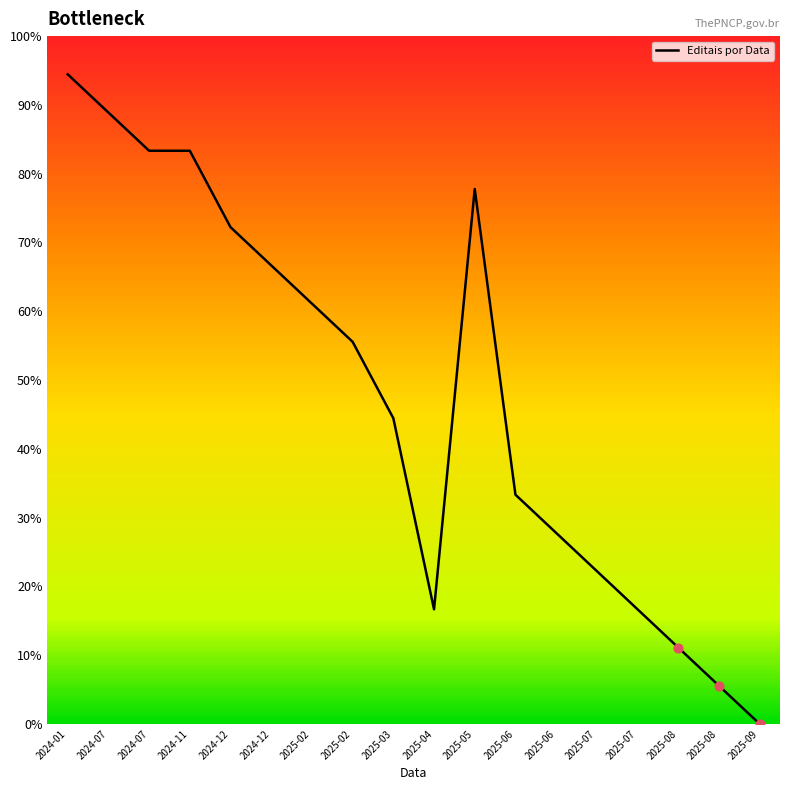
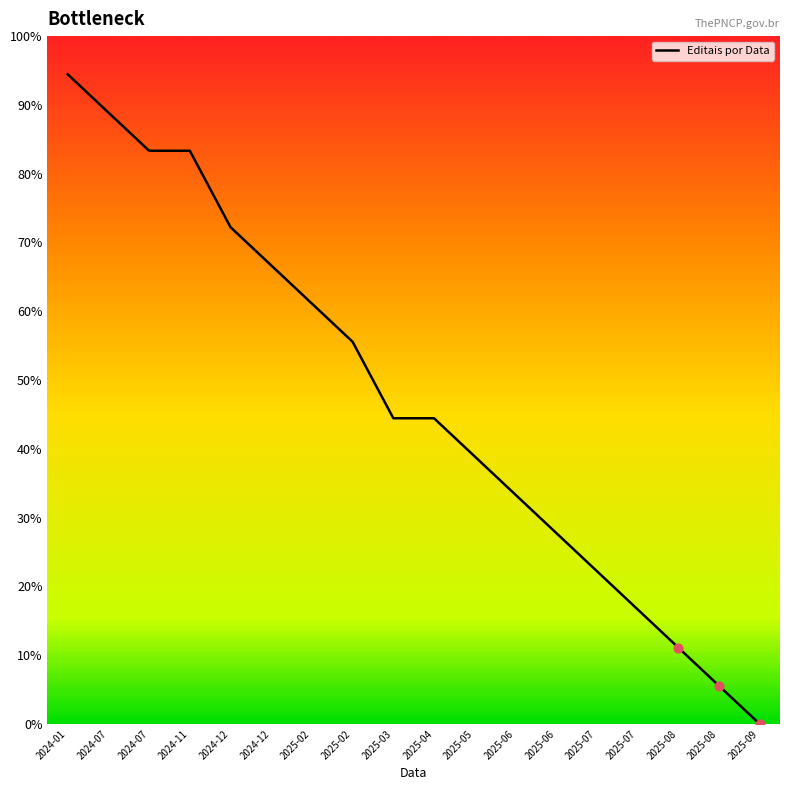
Editais por Data, 2025-04: 17% -> 44%
Editais por Data, 2025-05: 78% -> 39%
